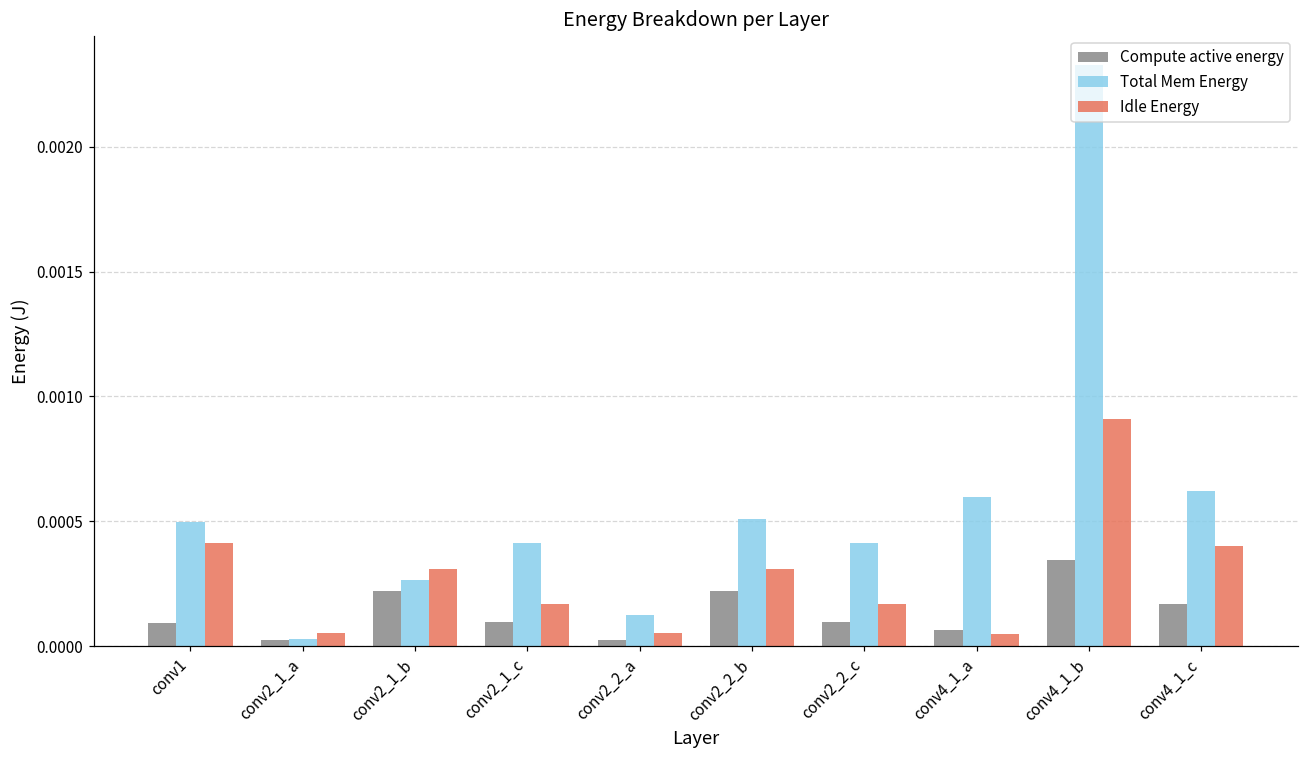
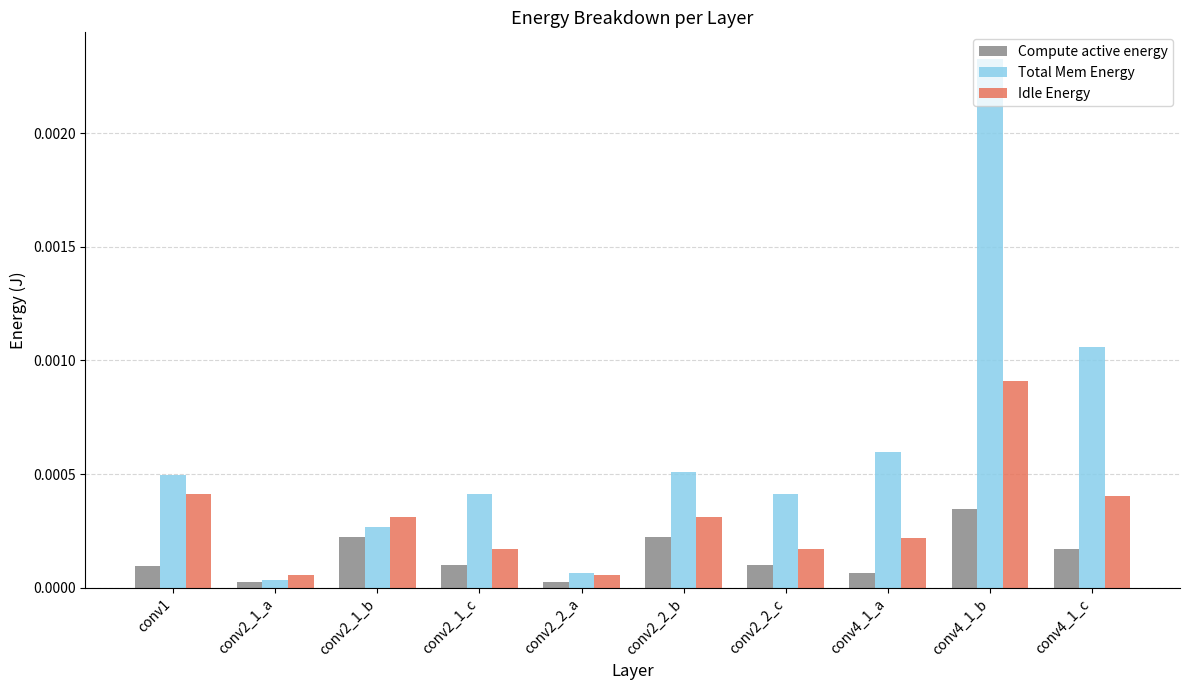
Total Mem Energy, conv2_2_a: 0.00012 -> 0.00006
Idle Energy, conv4_1_a: 0.00005 -> 0.00022
Total Mem Energy, conv4_1_c: 0.00062 -> 0.00106
